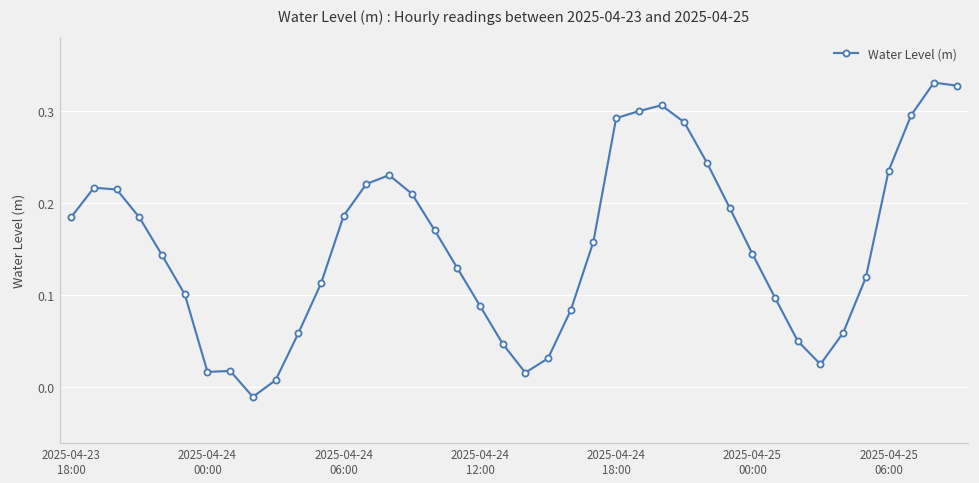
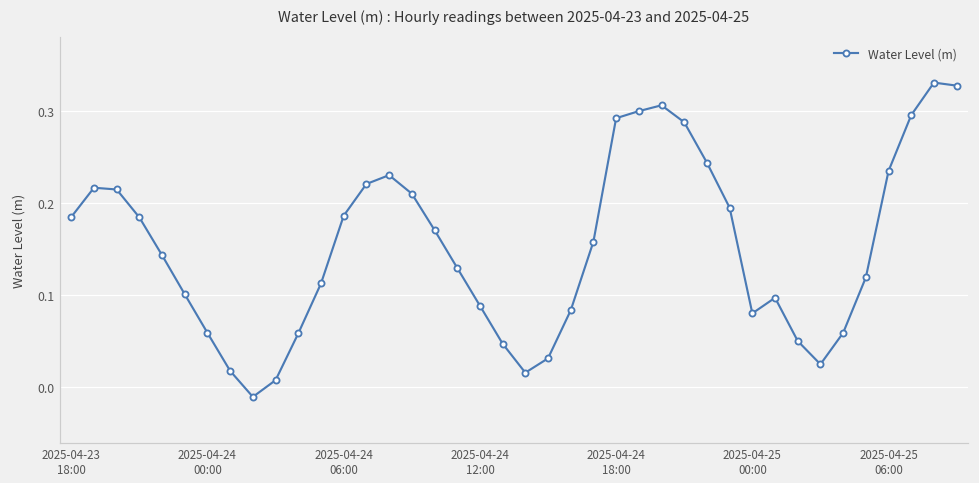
2025-04-24 00:00: 0.02 -> 0.06
2025-04-25 00:00: 0.15 -> 0.08
